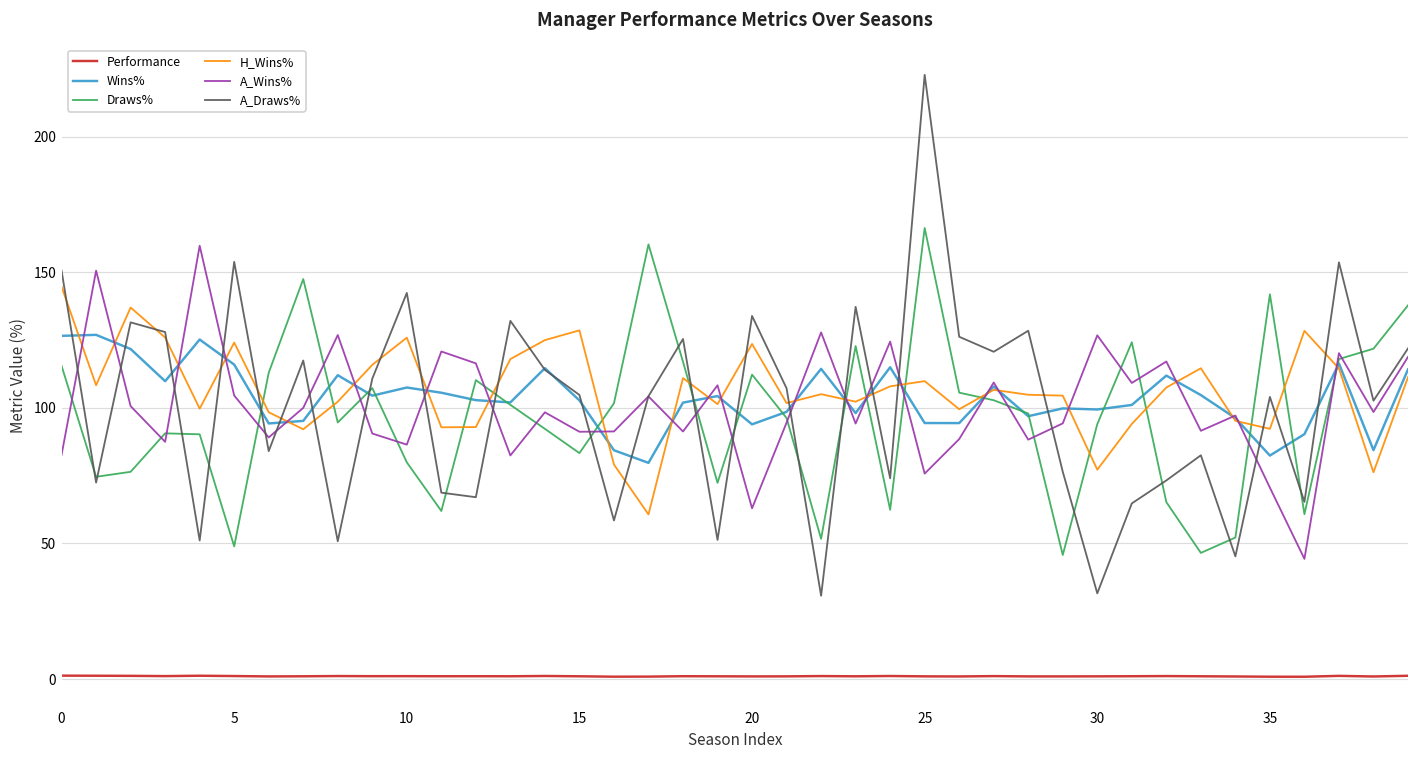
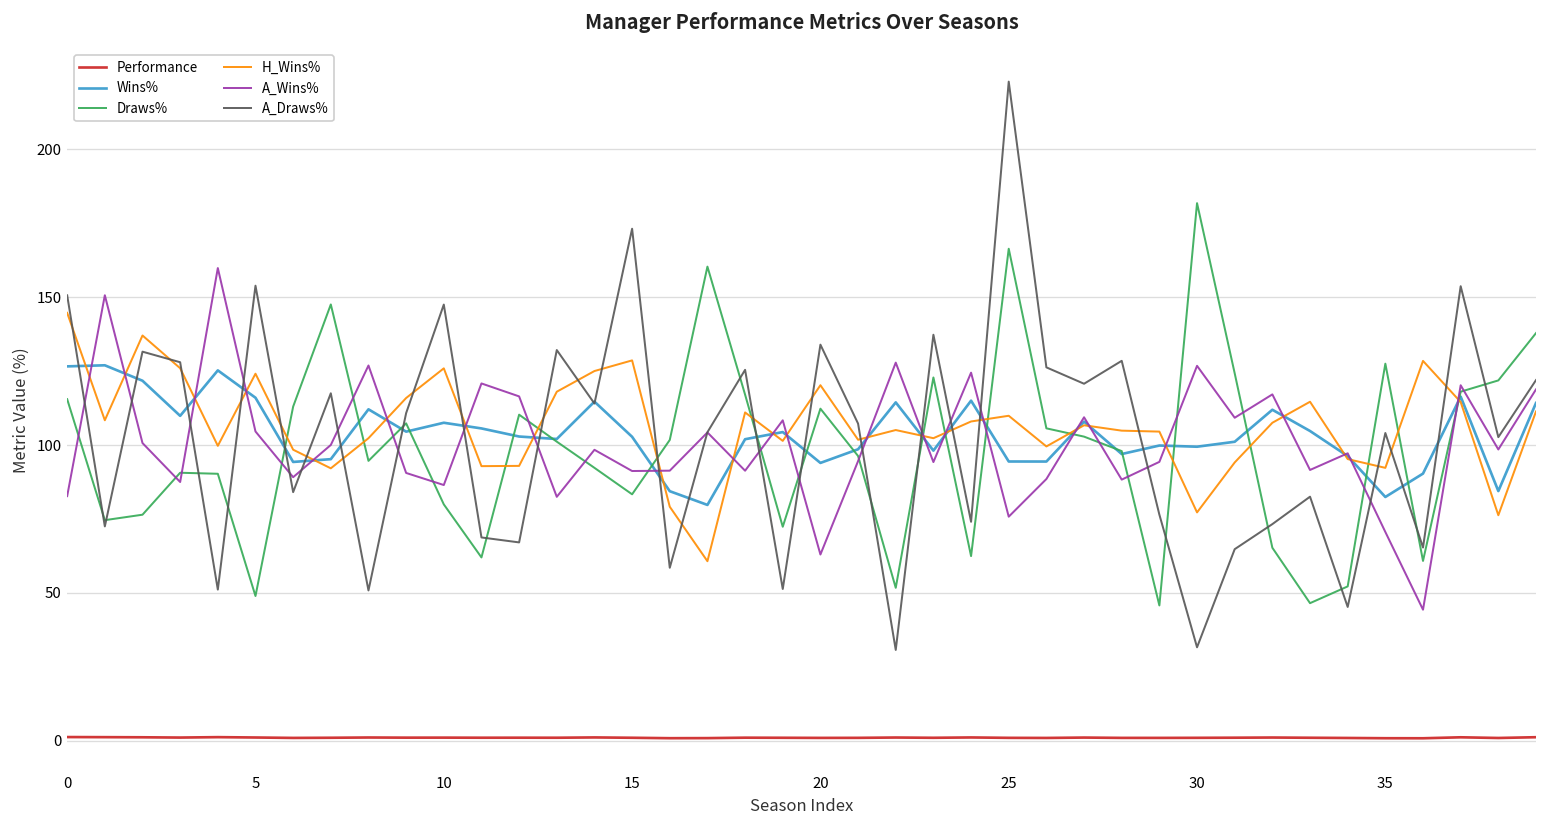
A_Draws%, 10: 142 -> 147
A_Draws%, 15: 105 -> 173
H_Wins%, 20: 124 -> 120
Draws%, 30: 94 -> 182
Draws%, 35: 142 -> 128
